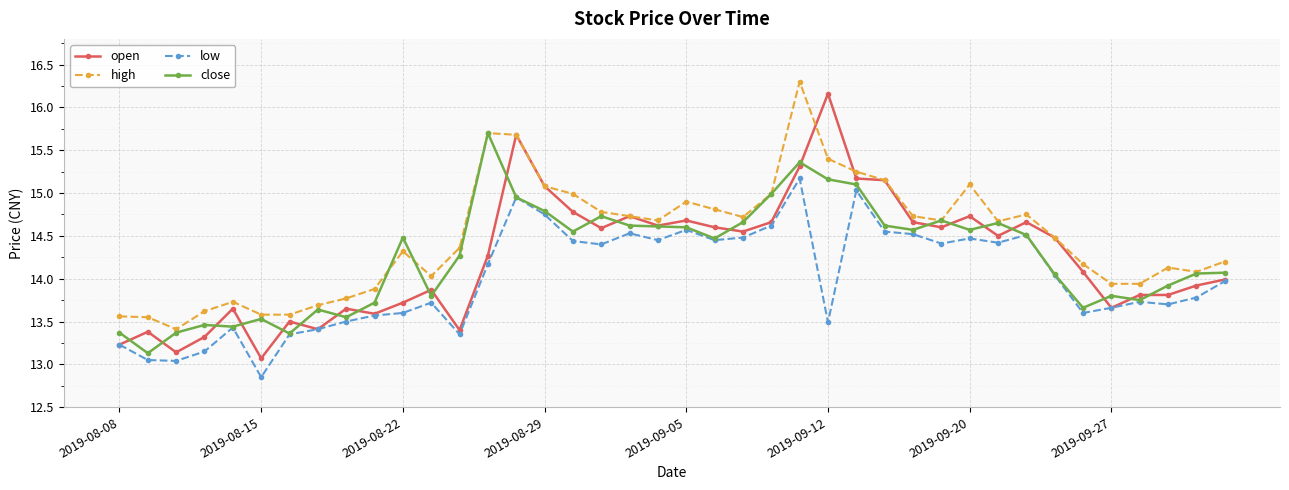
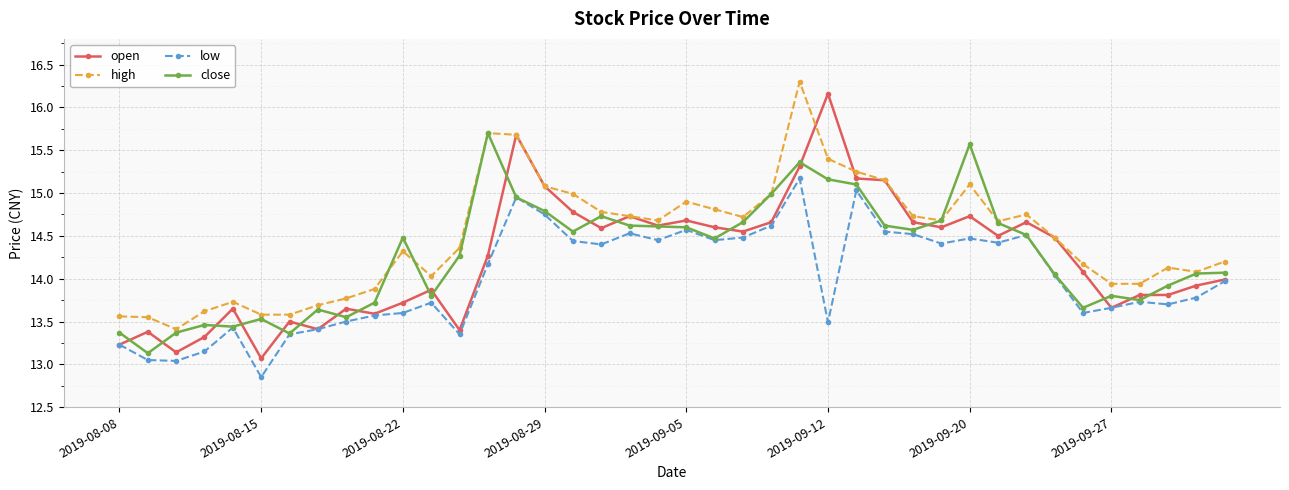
close, 2019-09-20: 14.6 -> 15.6
